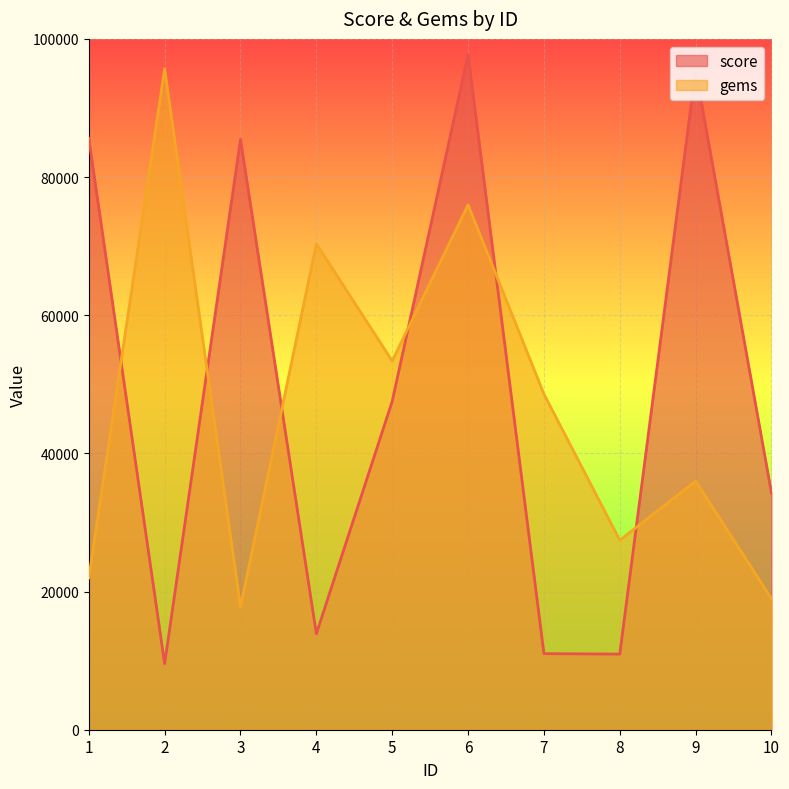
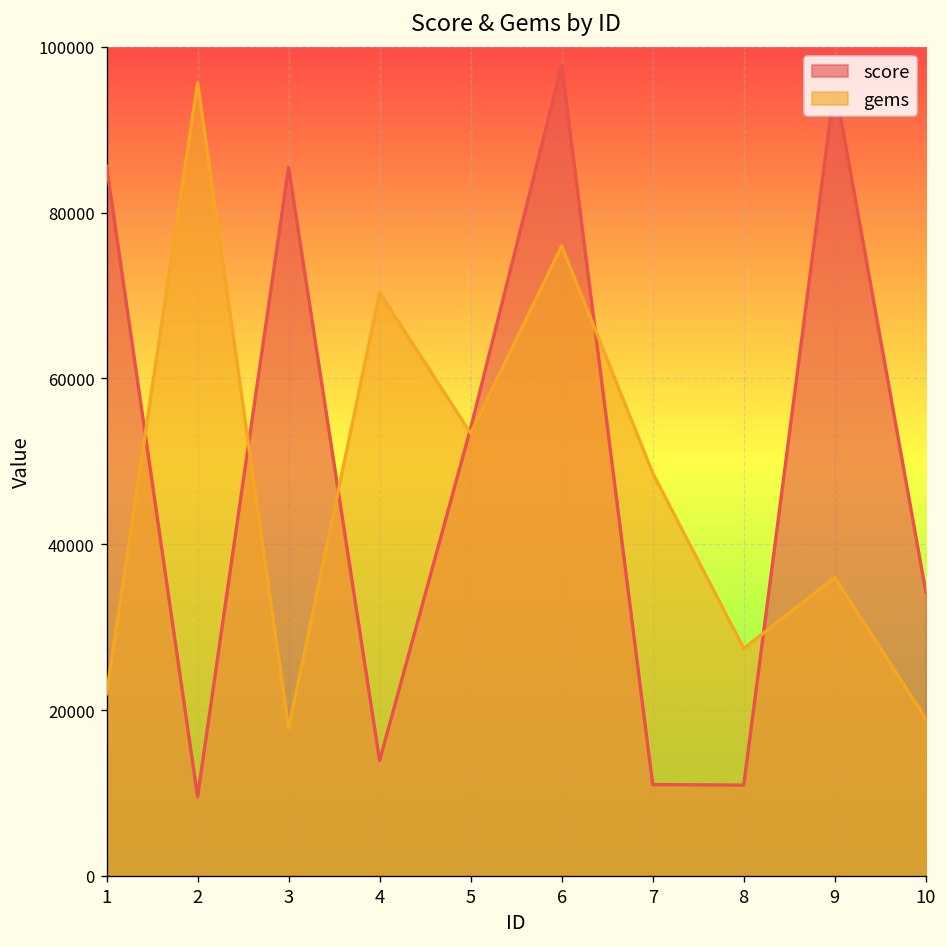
score, 5: 48000 -> 54000
